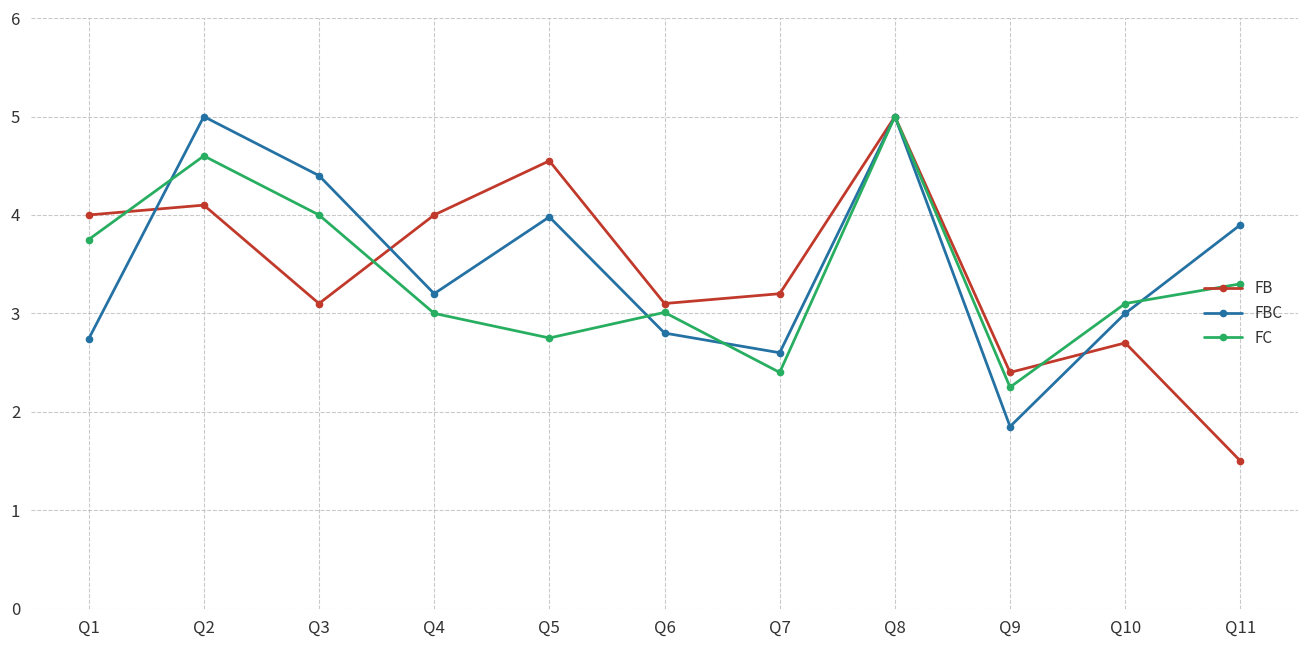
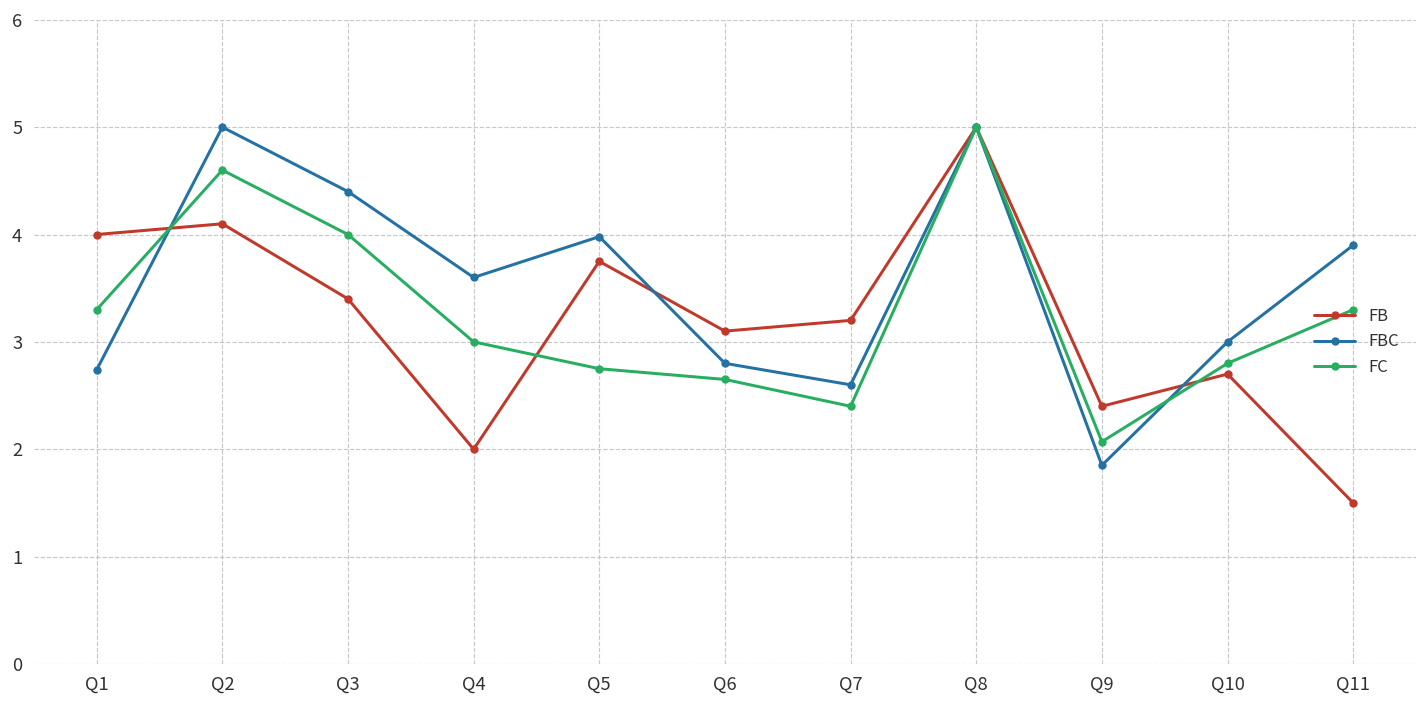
FC, Q1: 3.8 -> 3.3
FB, Q3: 3.1 -> 3.4
FB, Q4: 4 -> 2
FBC, Q4: 3.2 -> 3.6
FB, Q5: 4.6 -> 3.8
FC, Q6: 3.0 -> 2.7
FC, Q9: 2.3 -> 2.1
FC, Q10: 3.1 -> 2.8
